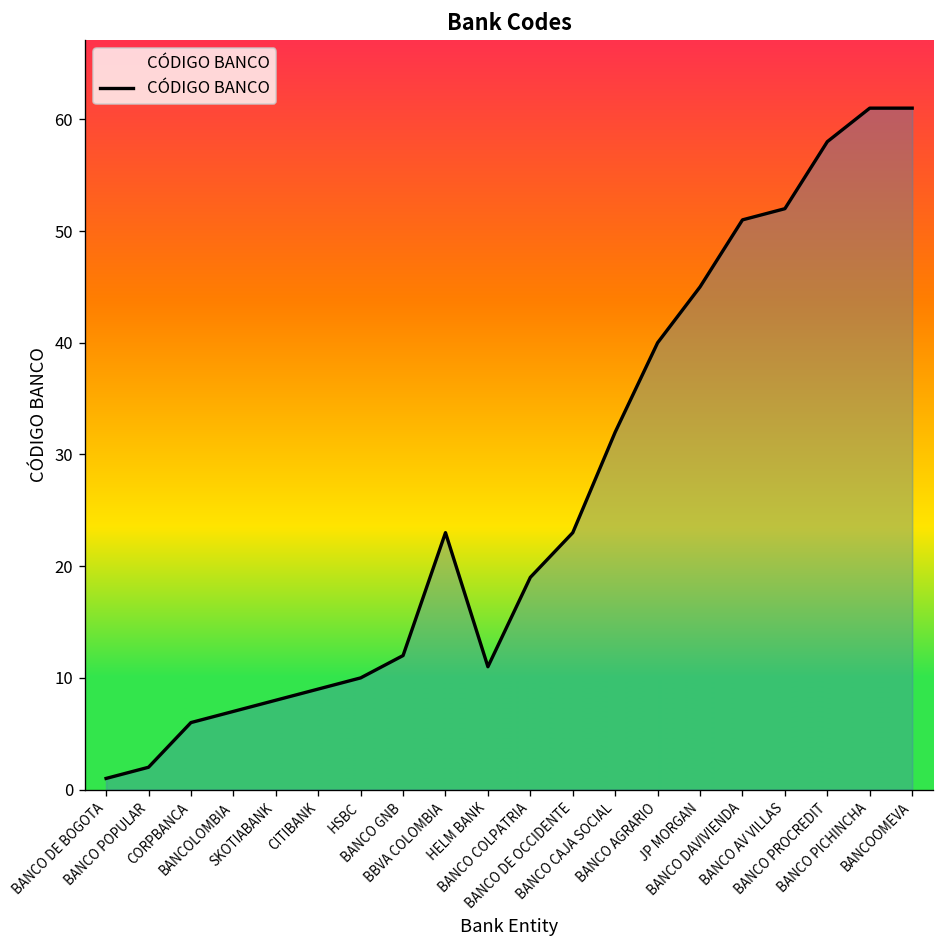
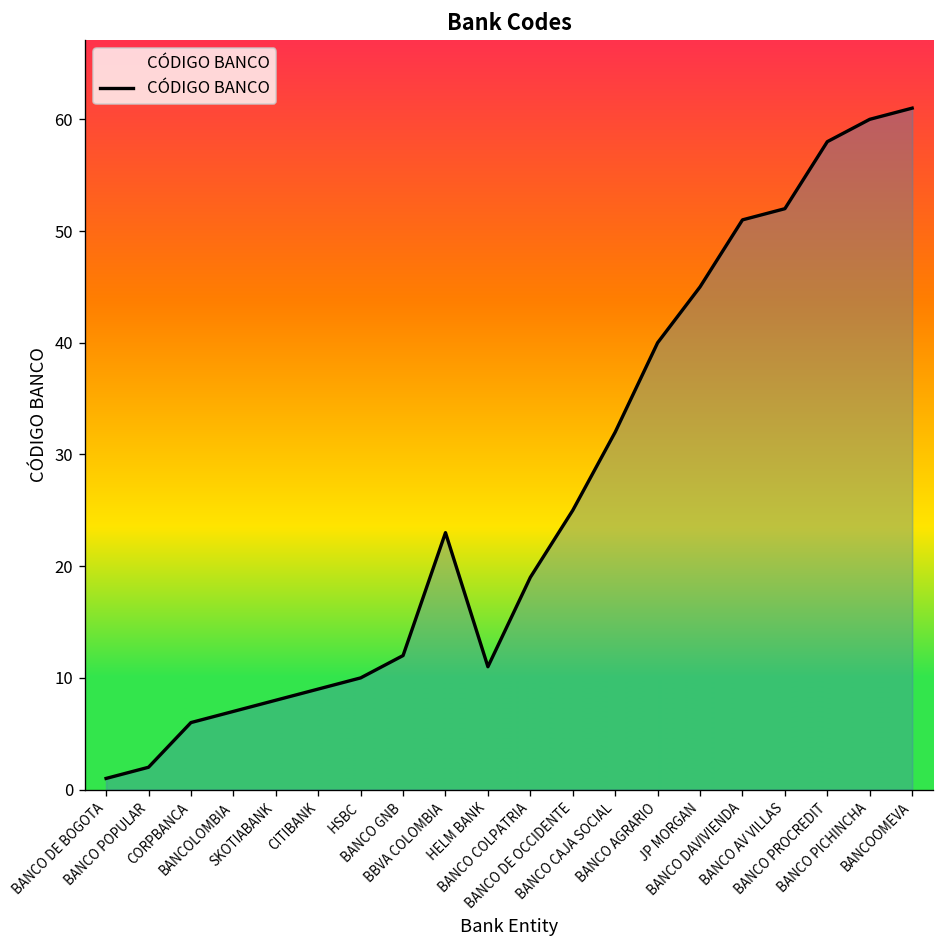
BANCO DE OCCIDENTE: 23 -> 25
BANCO PICHINCHA: 61 -> 60
